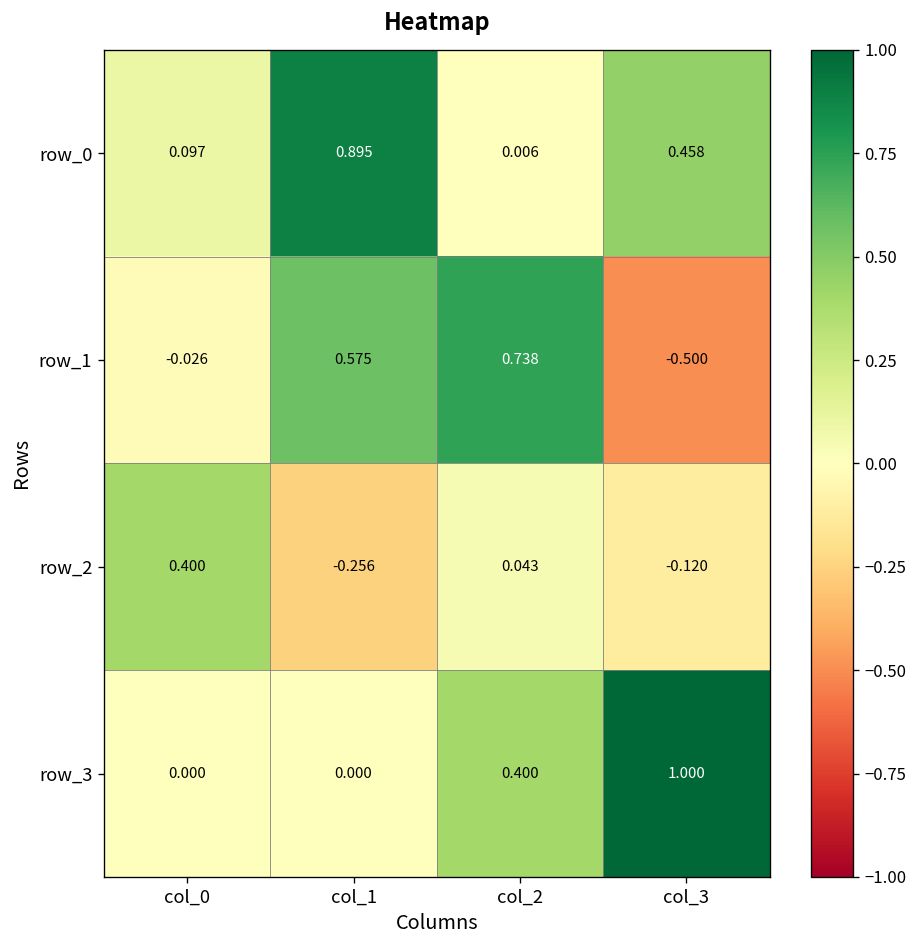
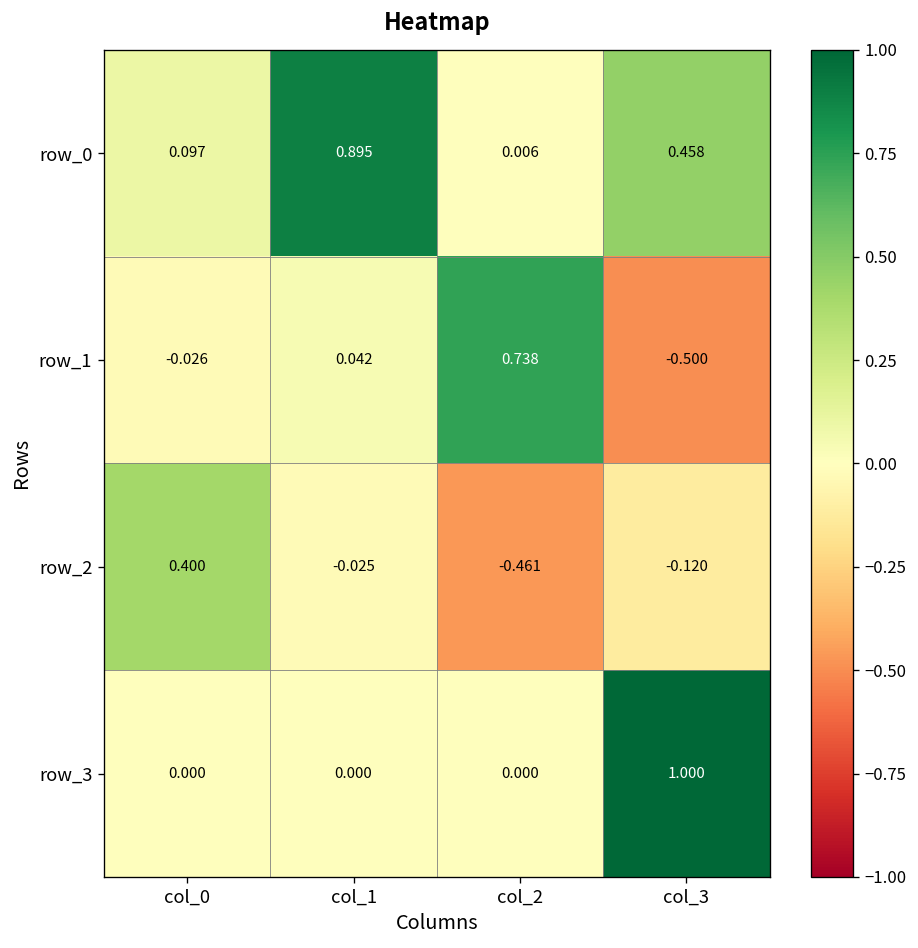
row_1, col_1: 0.575 -> 0.042
row_2, col_1: -0.256 -> -0.025
row_2, col_2: 0.043 -> -0.461
row_3, col_2: 0.400 -> 0.000
